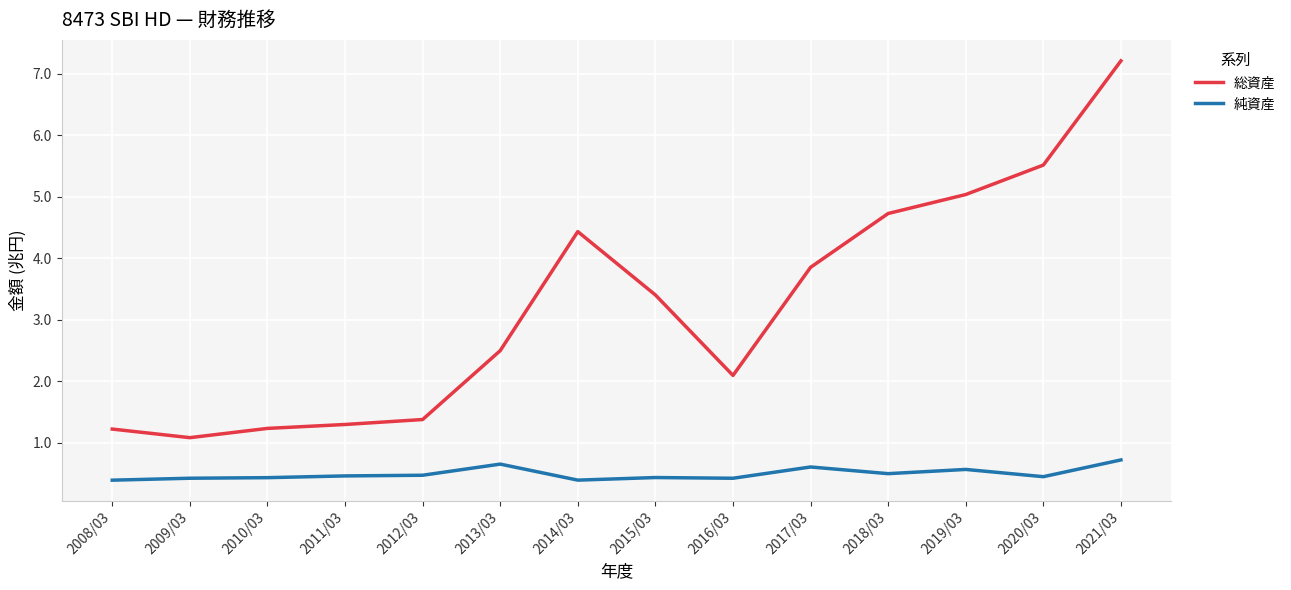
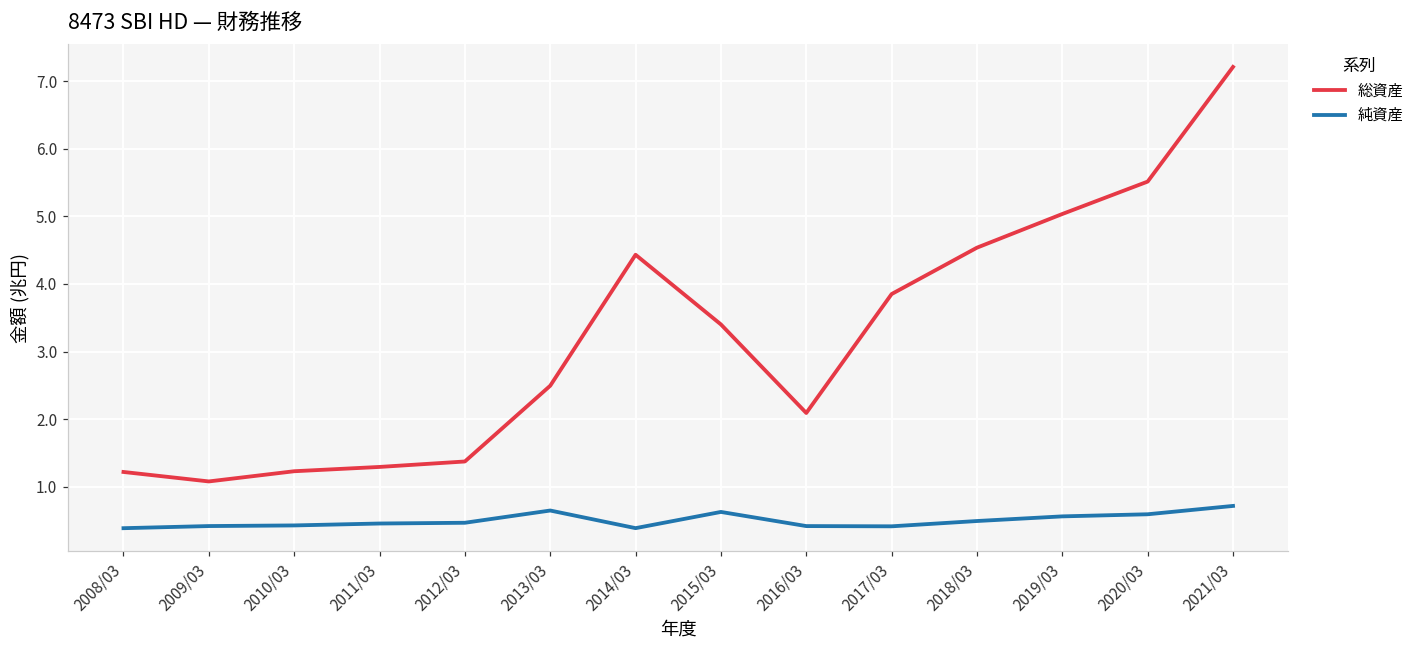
純資産, 2015/03: 0.4 -> 0.6
純資産, 2017/03: 0.6 -> 0.4
総資産, 2018/03: 4.7 -> 4.5
純資産, 2020/03: 0.4 -> 0.6
